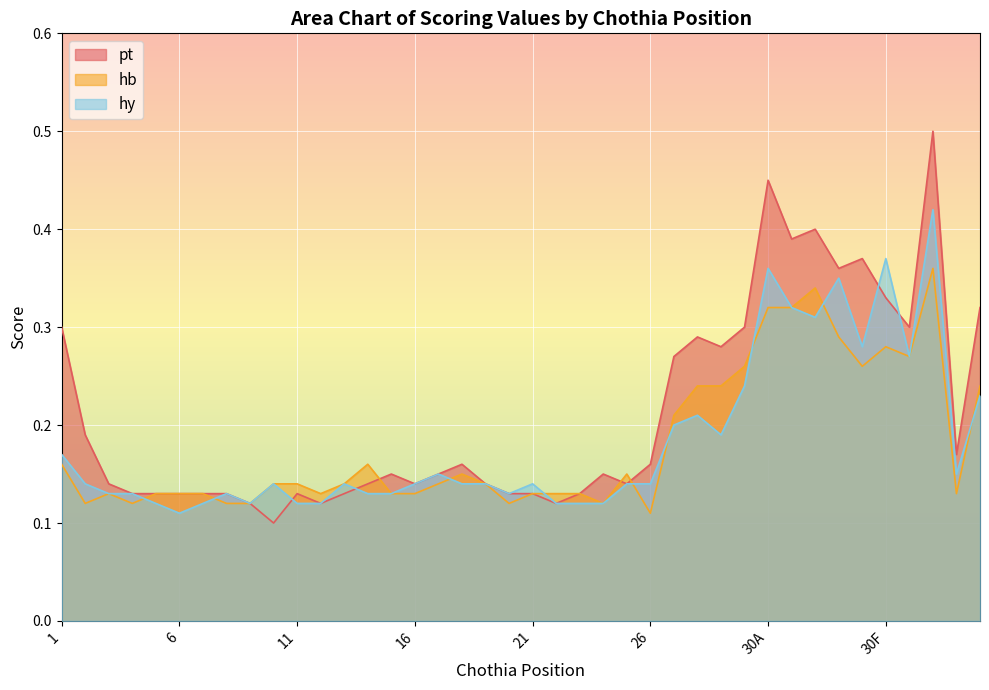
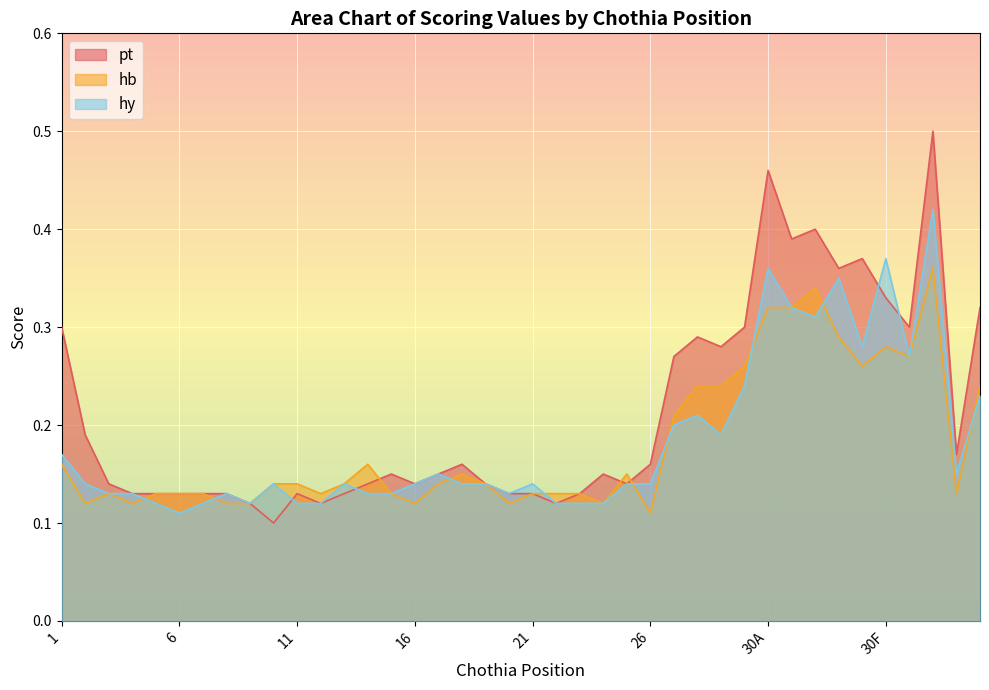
hb, 16: 0.13 -> 0.12
pt, 30A: 0.45 -> 0.46
